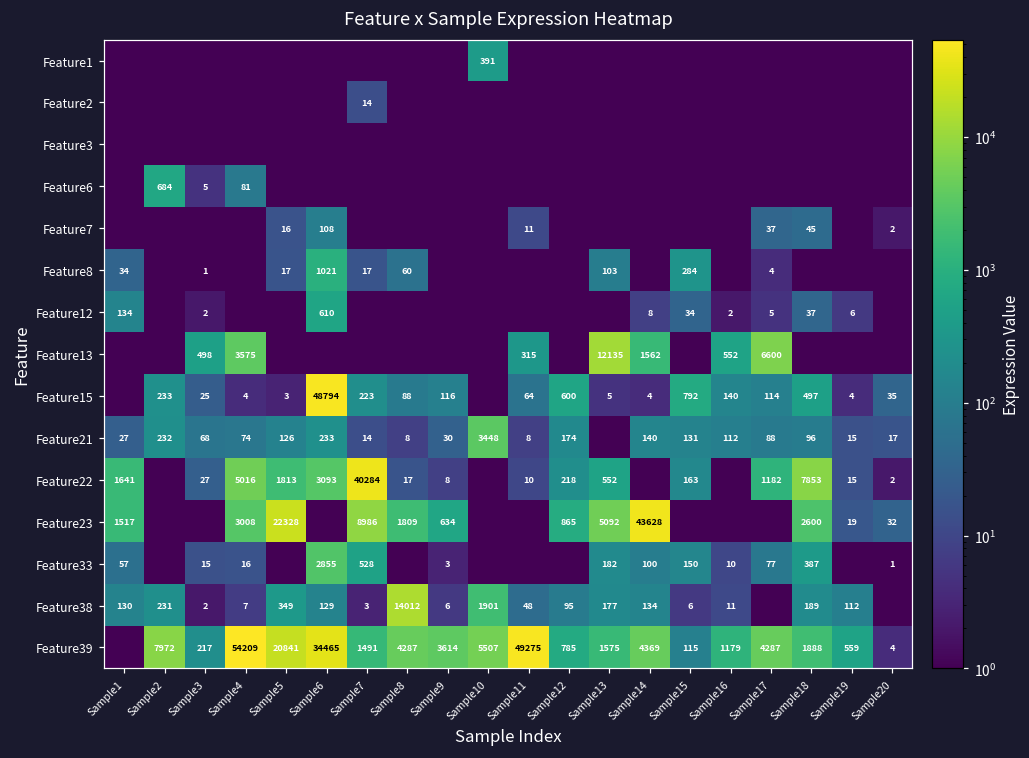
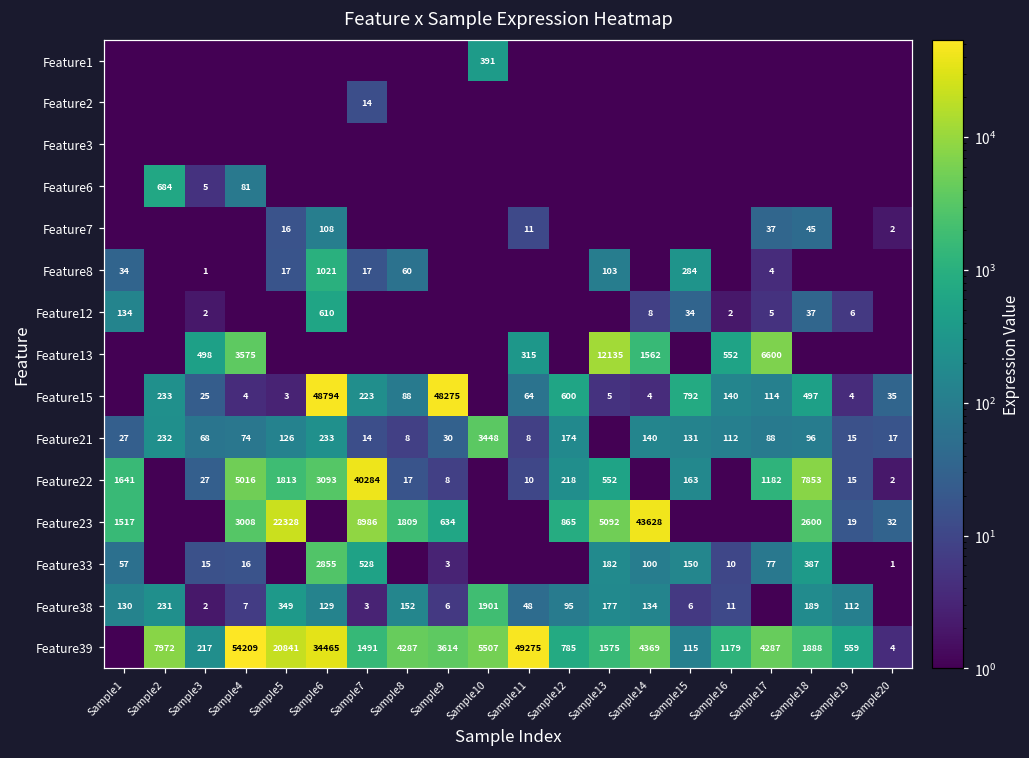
Feature15, Sample9: 116 -> 48275
Feature38, Sample8: 14012 -> 152
